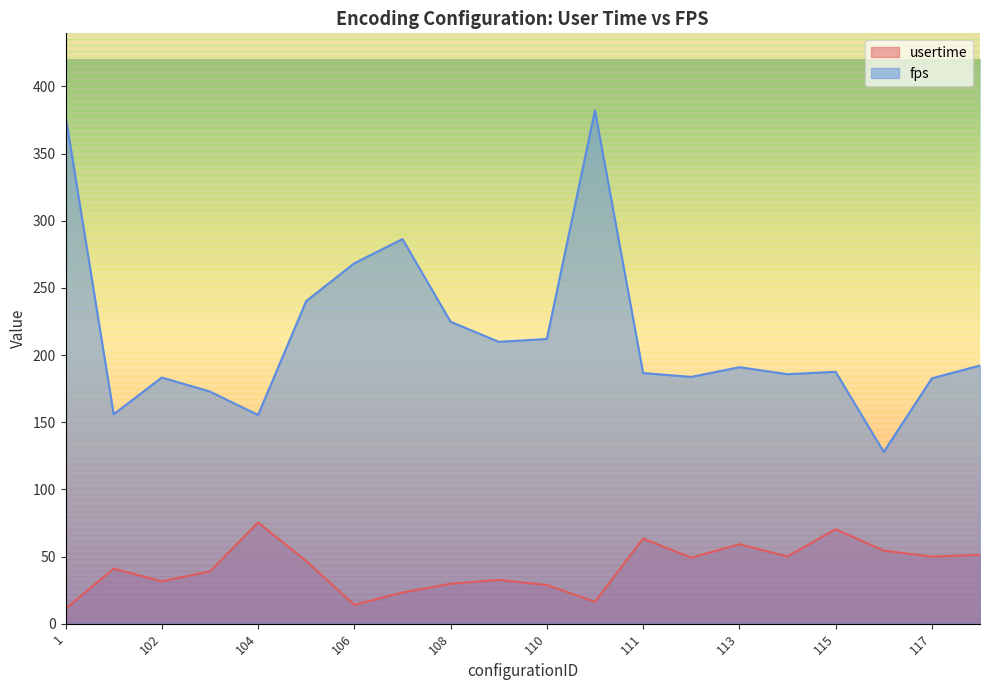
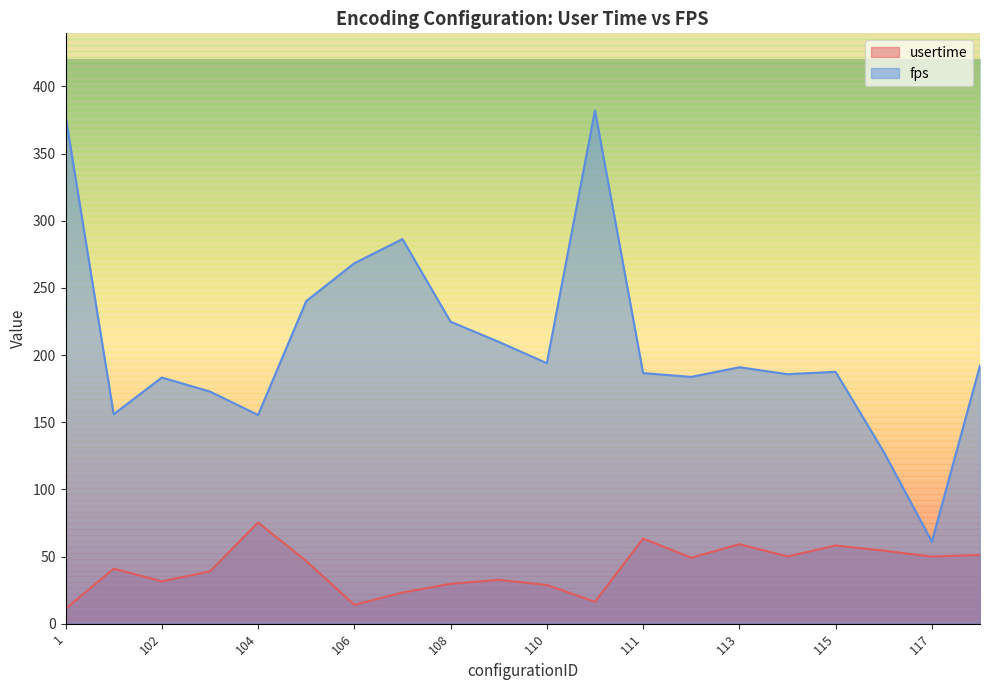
fps, 110: 212 -> 194
usertime, 115: 70 -> 58
fps, 117: 183 -> 61
